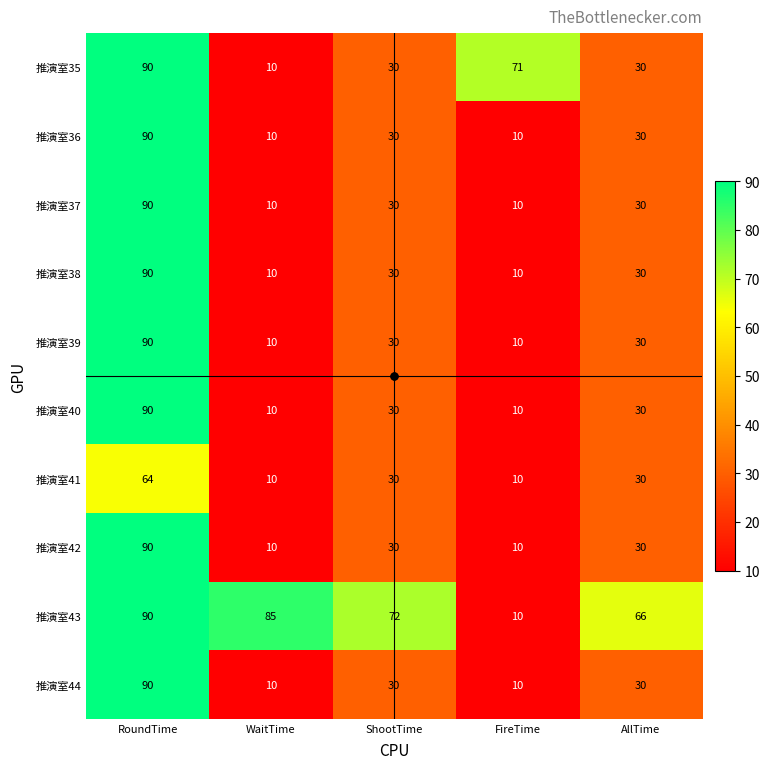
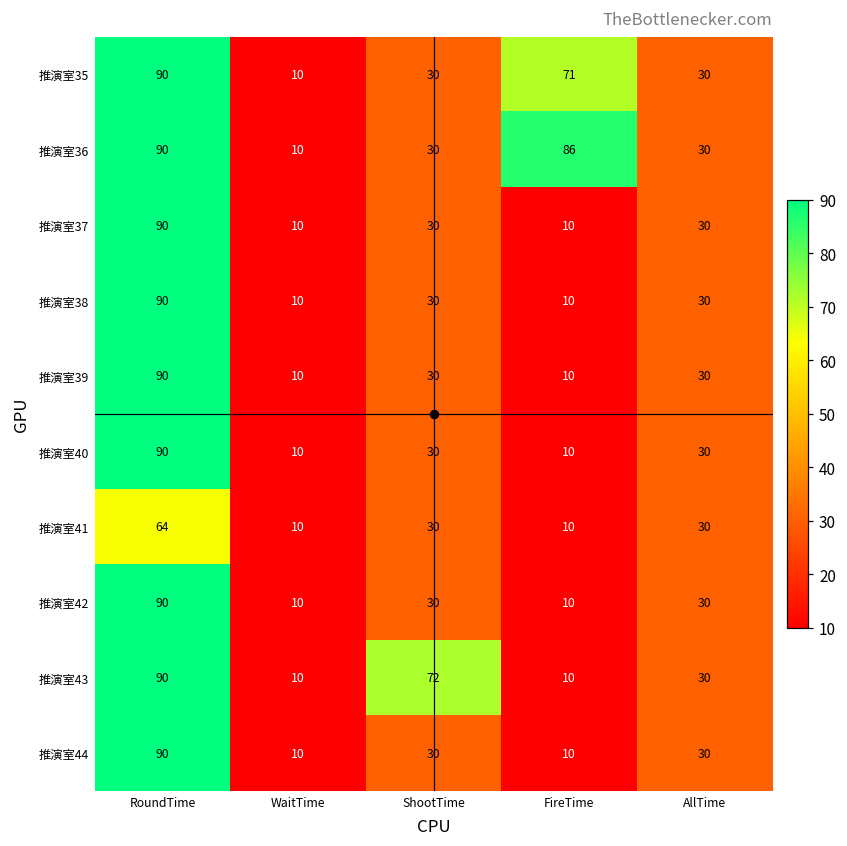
推演室36, FireTime: 10 -> 86
推演室43, WaitTime: 85 -> 10
推演室43, AllTime: 66 -> 30
